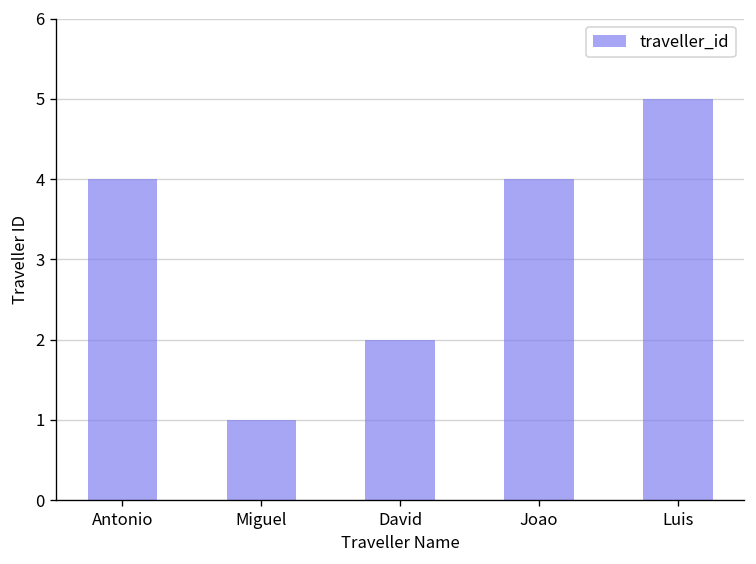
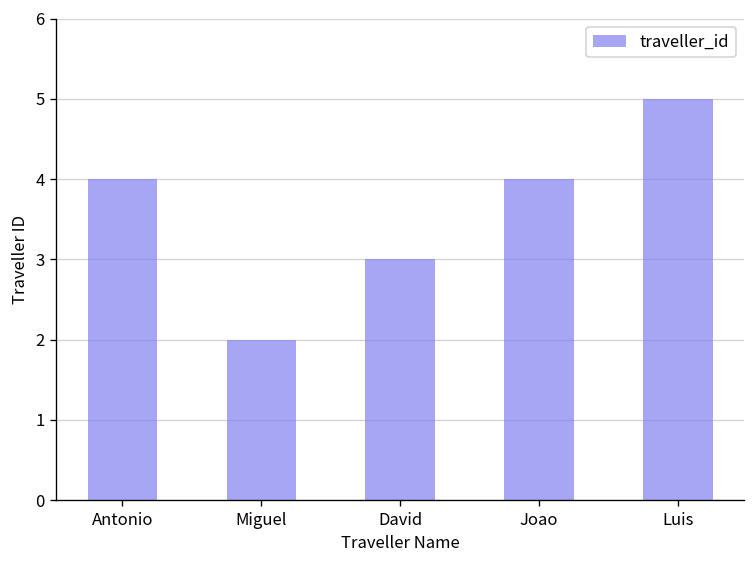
Miguel: 1 -> 2
David: 2 -> 3
